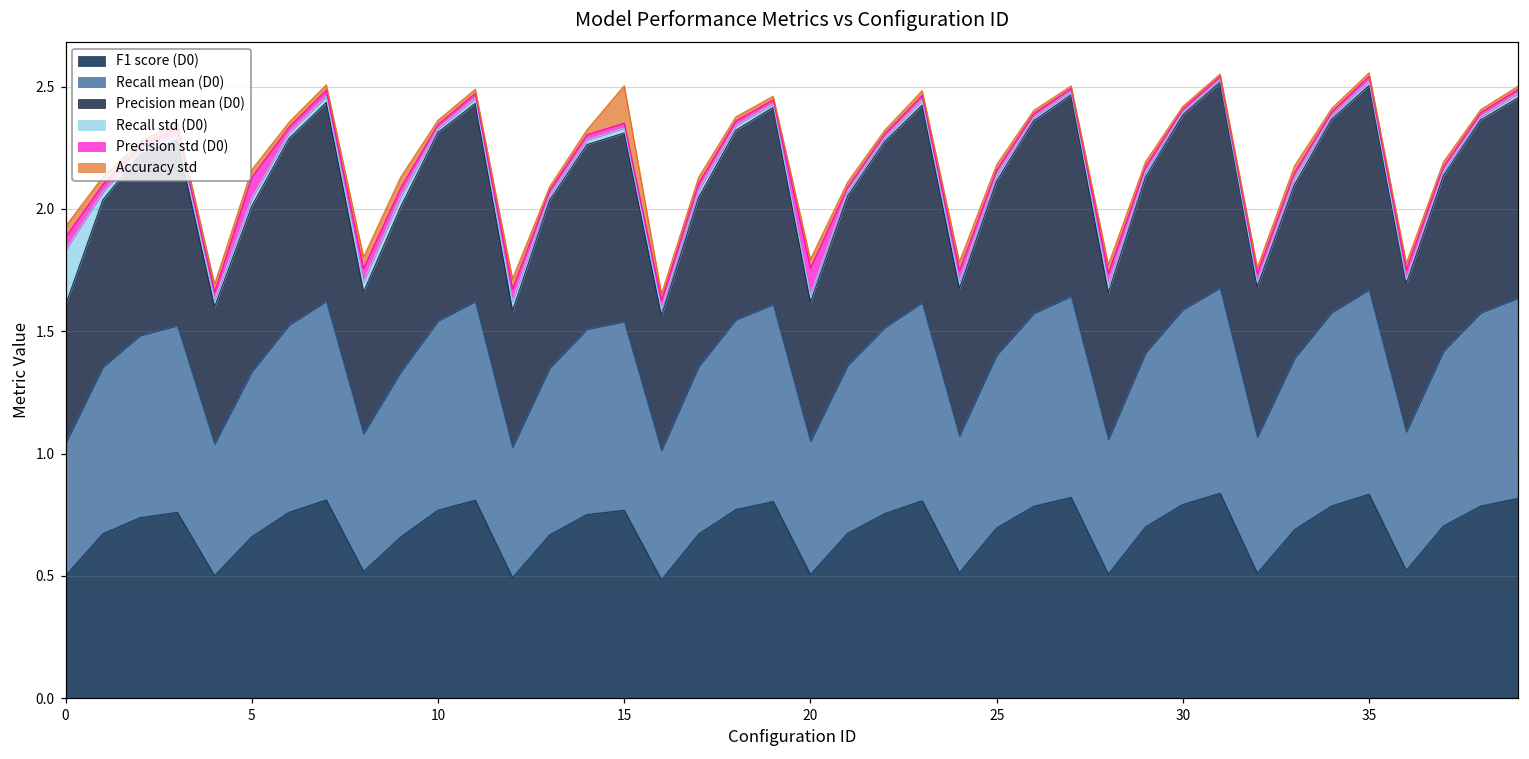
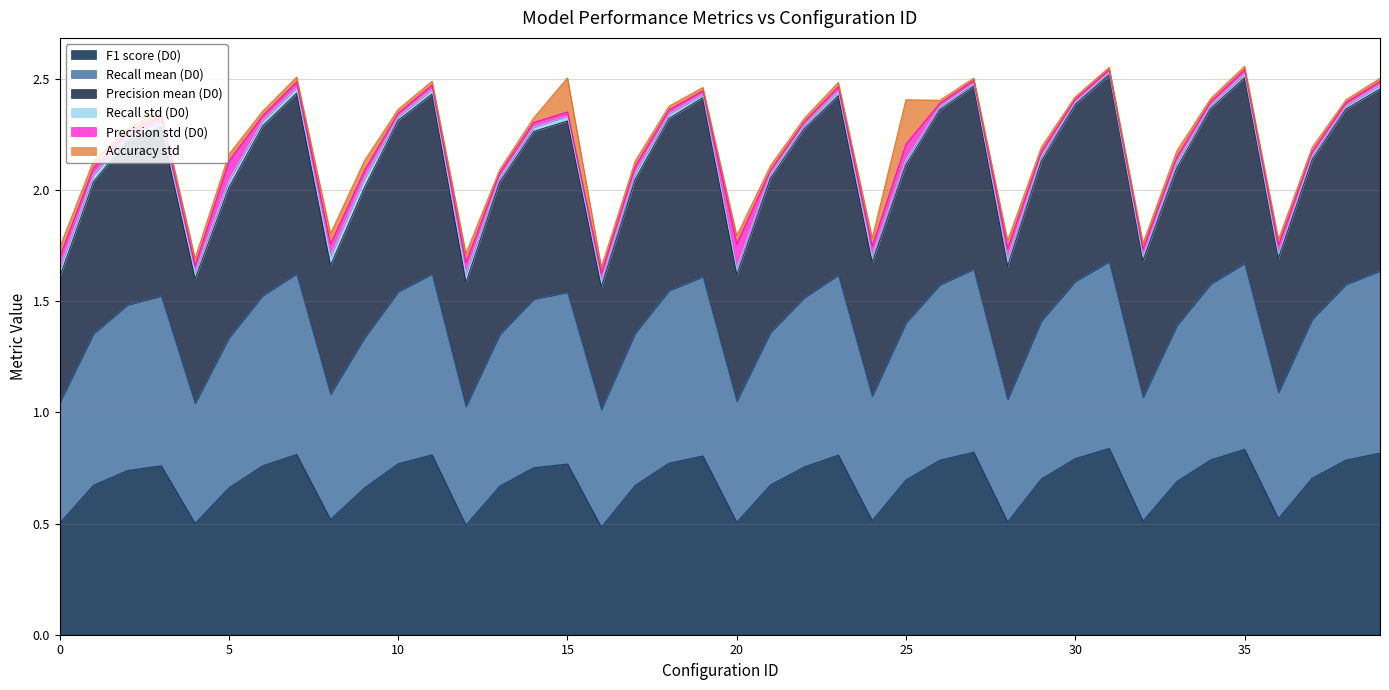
Recall std (D0), 0: 0.23 -> 0.04
Precision std (D0), 25: 0.02 -> 0.07
Accuracy std, 25: 0.02 -> 0.20
